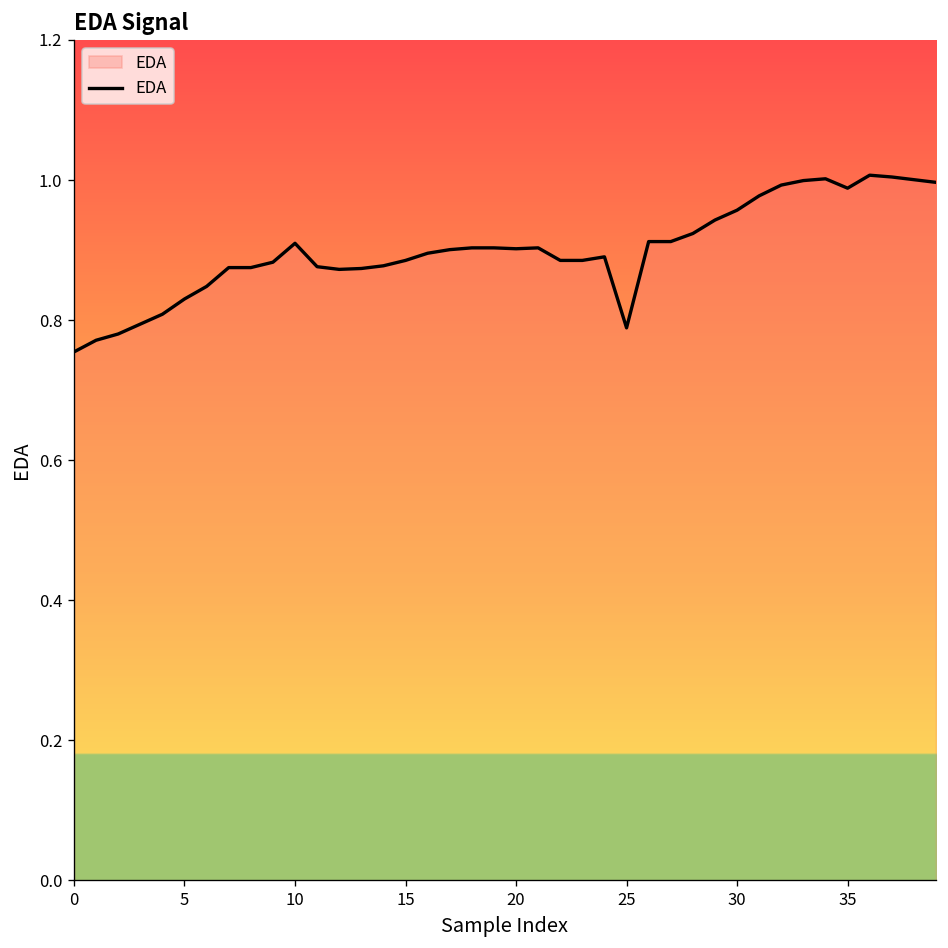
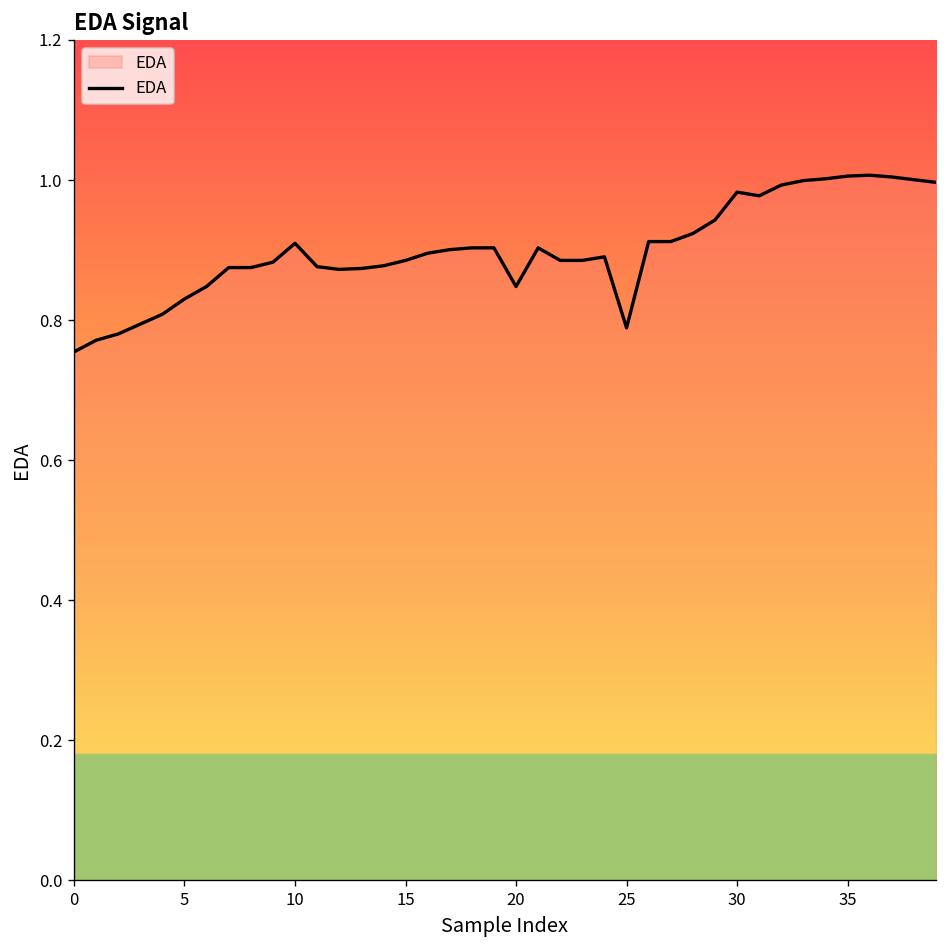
20: 0.90 -> 0.85
30: 0.96 -> 0.98
35: 0.99 -> 1.01
